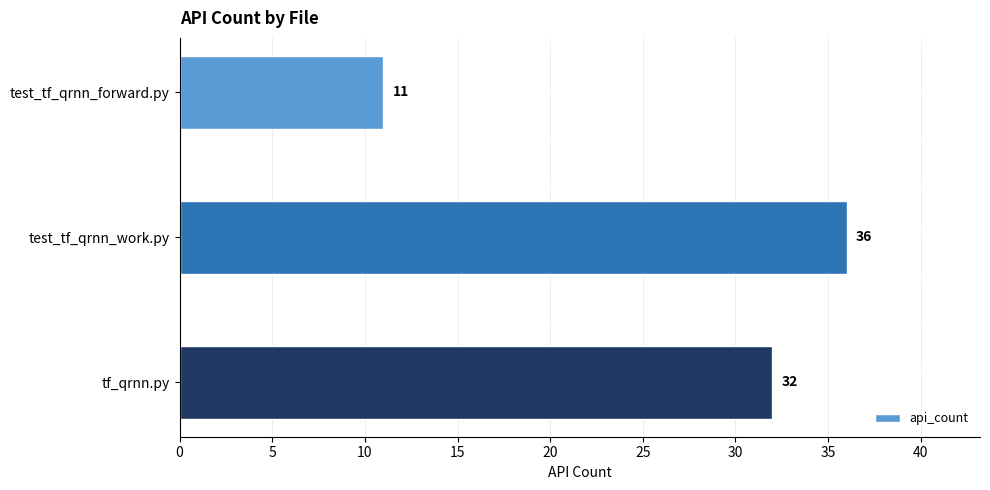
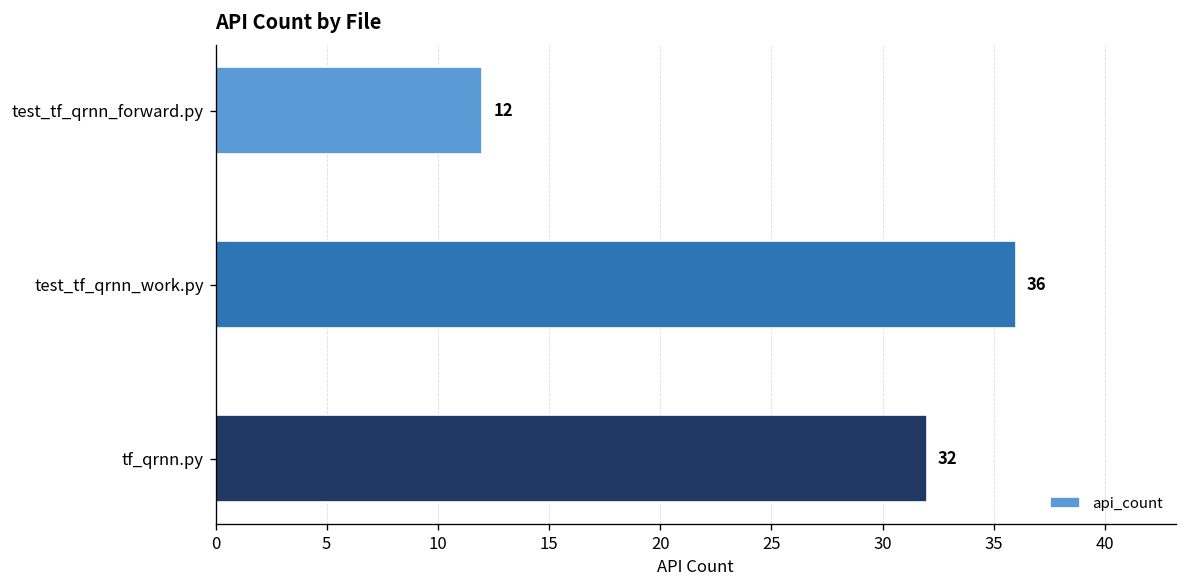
test_tf_qrnn_forward.py: 11 -> 12
